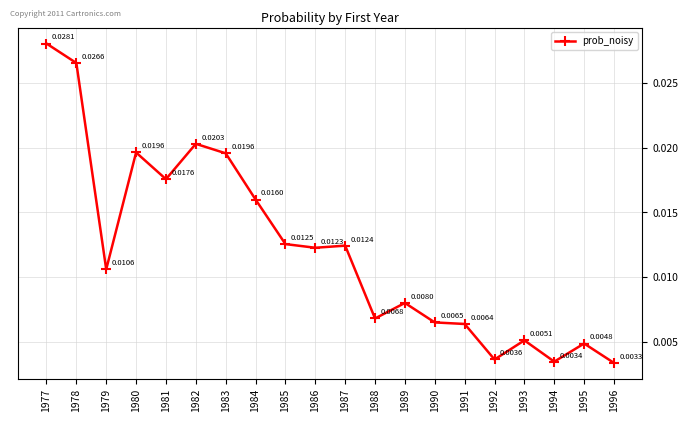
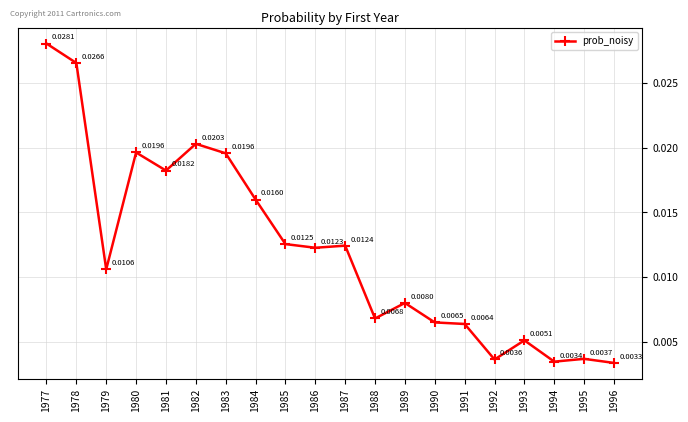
1981: 0.0176 -> 0.0182
1995: 0.0048 -> 0.0037
